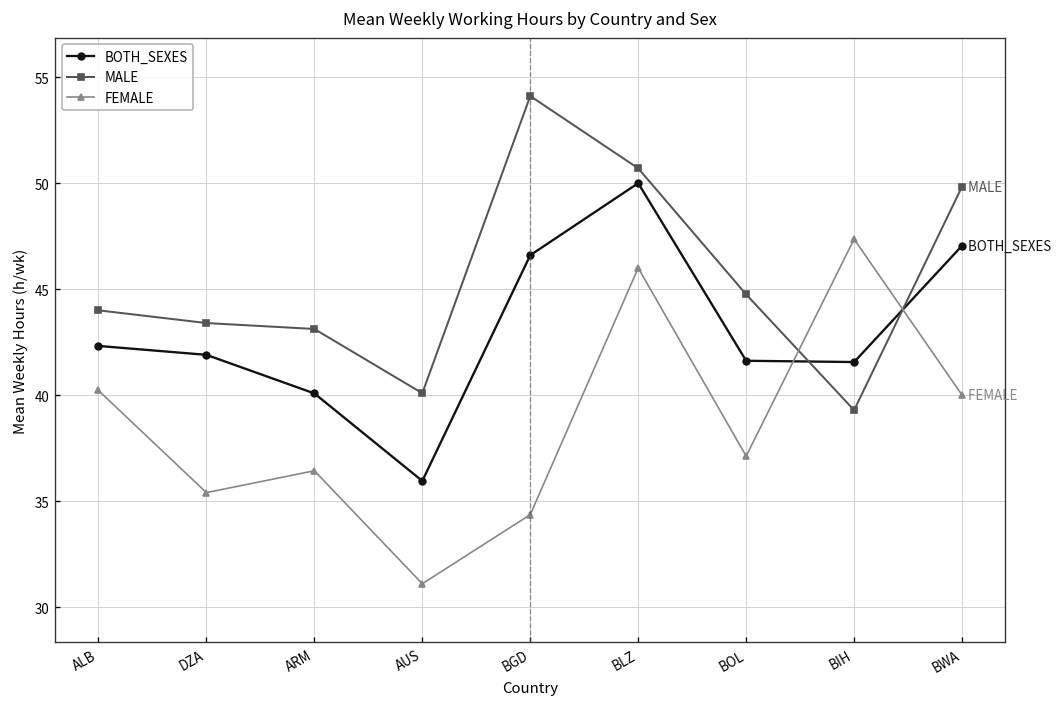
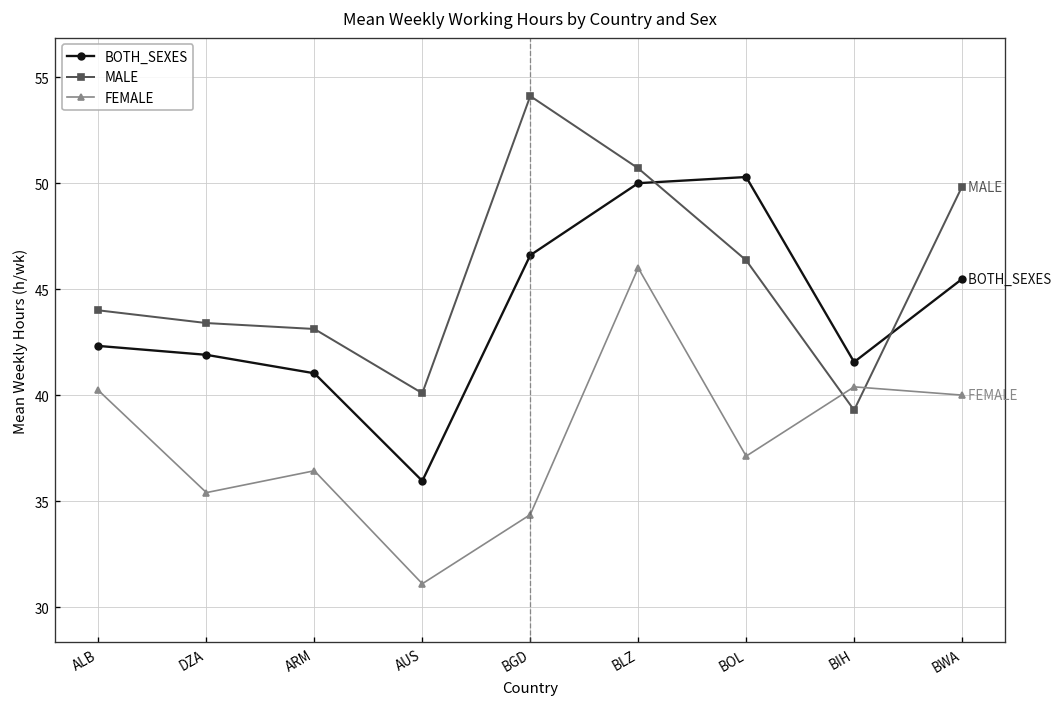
BOTH_SEXES, ARM: 40.1 -> 41.0
BOTH_SEXES, BOL: 41.6 -> 50.3
MALE, BOL: 44.8 -> 46.4
FEMALE, BIH: 47.4 -> 40.4
BOTH_SEXES, BWA: 47.1 -> 45.5
